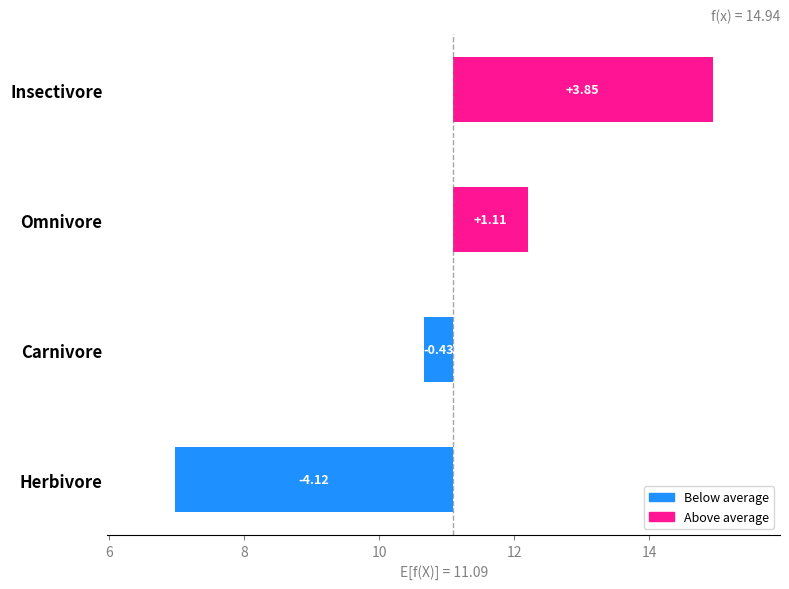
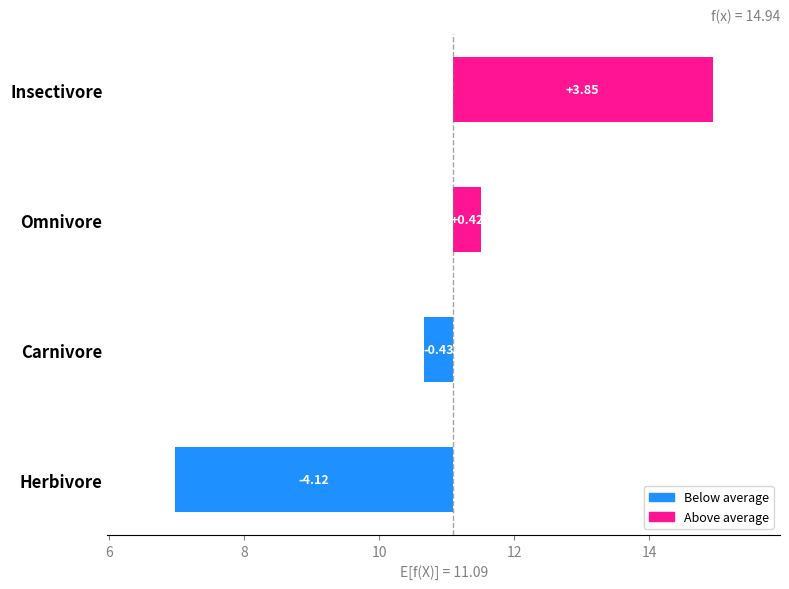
Omnivore: +1.11 -> +0.42
